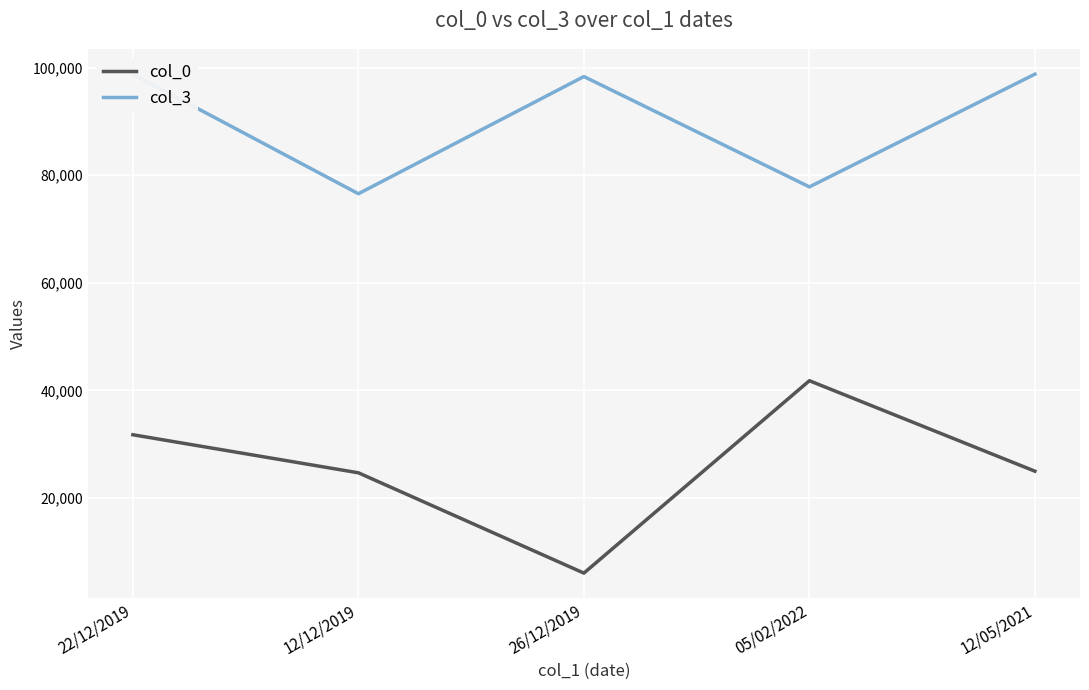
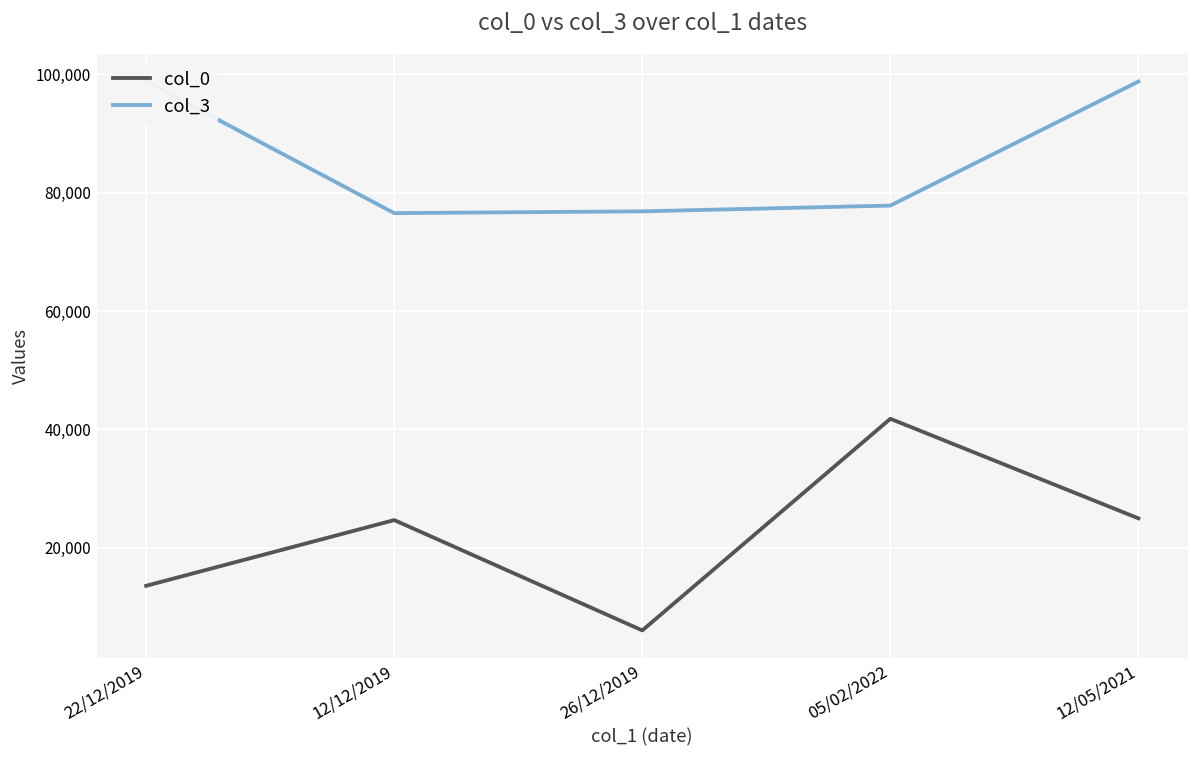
col_0, 22/12/2019: 32,000 -> 14,000
col_3, 26/12/2019: 98,000 -> 77,000
